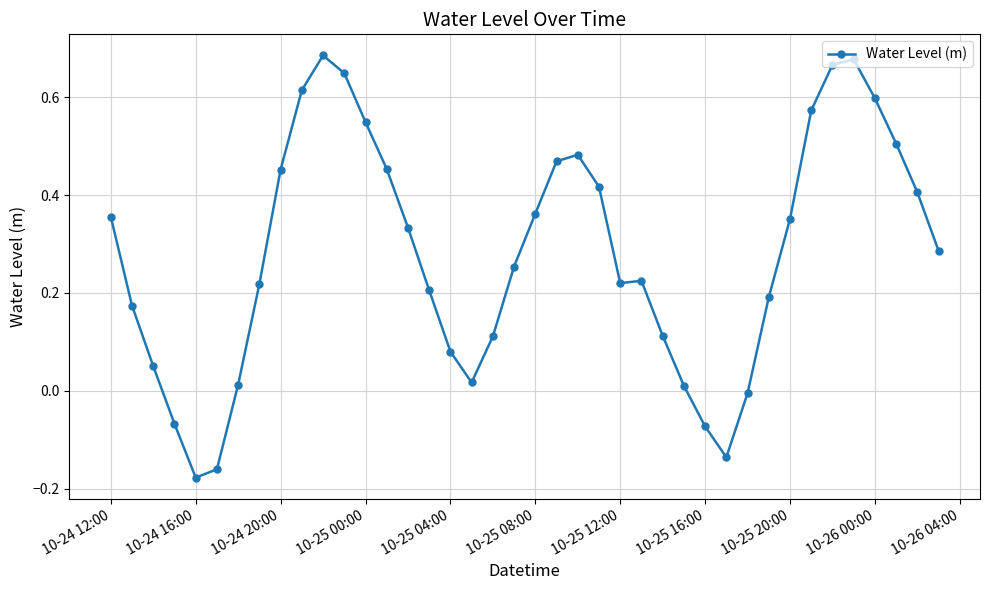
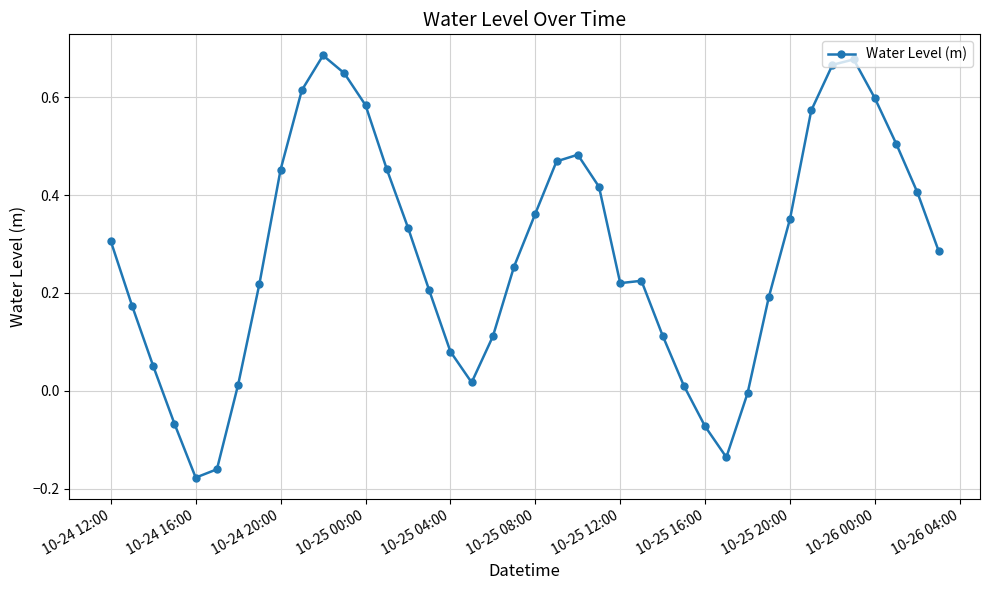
10-24 12:00: 0.36 -> 0.31
10-25 00:00: 0.55 -> 0.58
